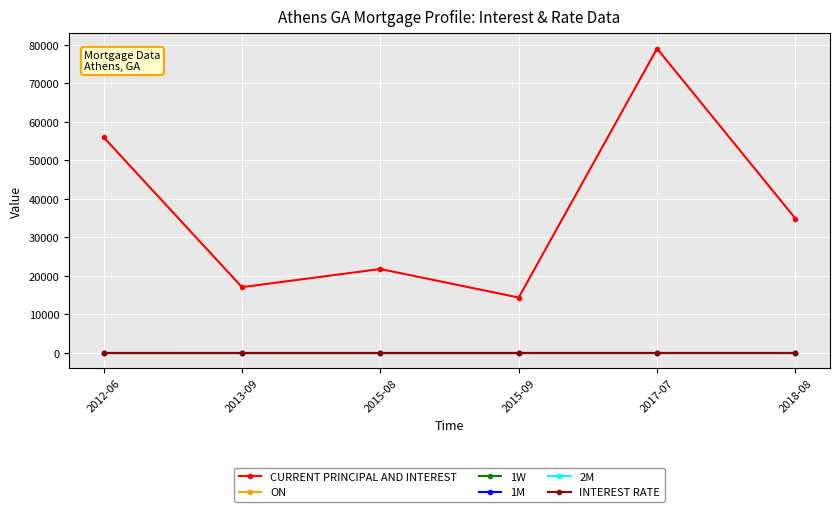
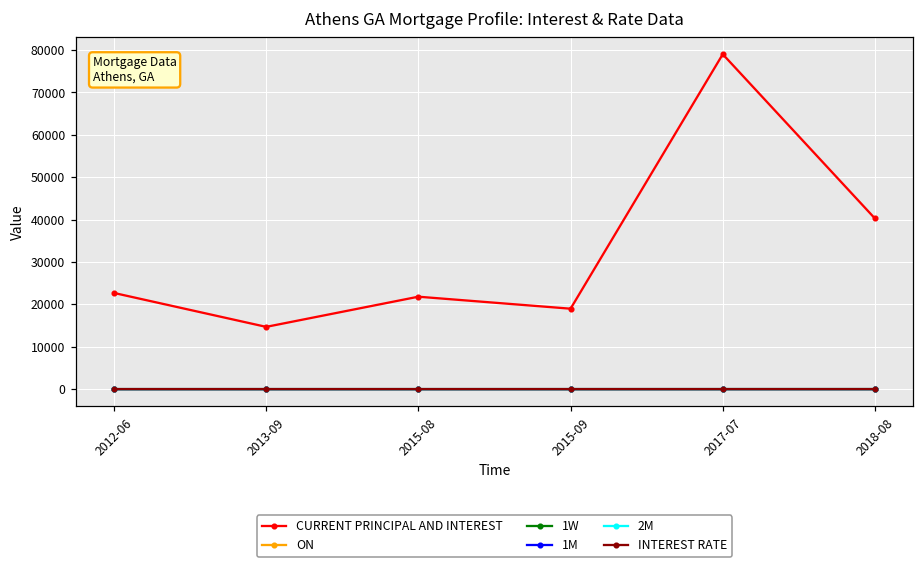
CURRENT PRINCIPAL AND INTEREST, 2012-06: 56000 -> 23000
CURRENT PRINCIPAL AND INTEREST, 2013-09: 17000 -> 15000
CURRENT PRINCIPAL AND INTEREST, 2015-09: 14000 -> 19000
CURRENT PRINCIPAL AND INTEREST, 2018-08: 35000 -> 40000
